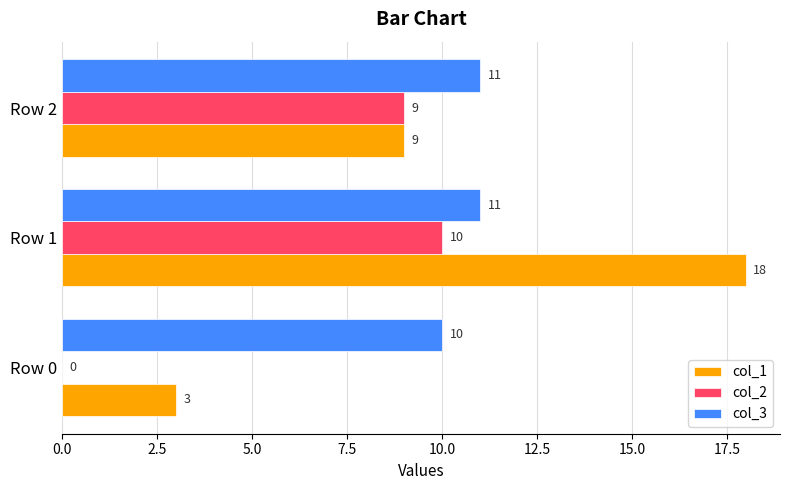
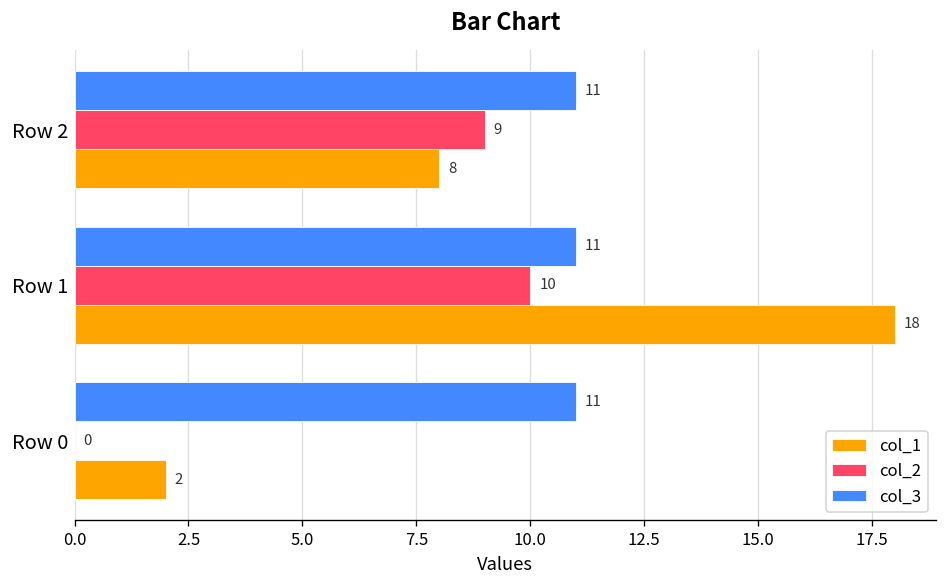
col_1, Row 2: 9 -> 8
col_3, Row 0: 10 -> 11
col_1, Row 0: 3 -> 2
